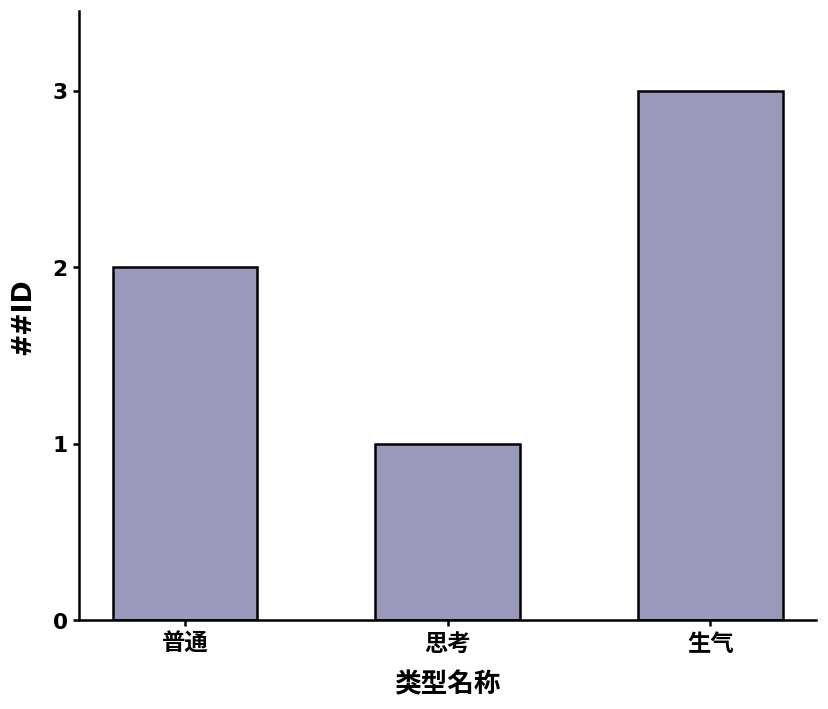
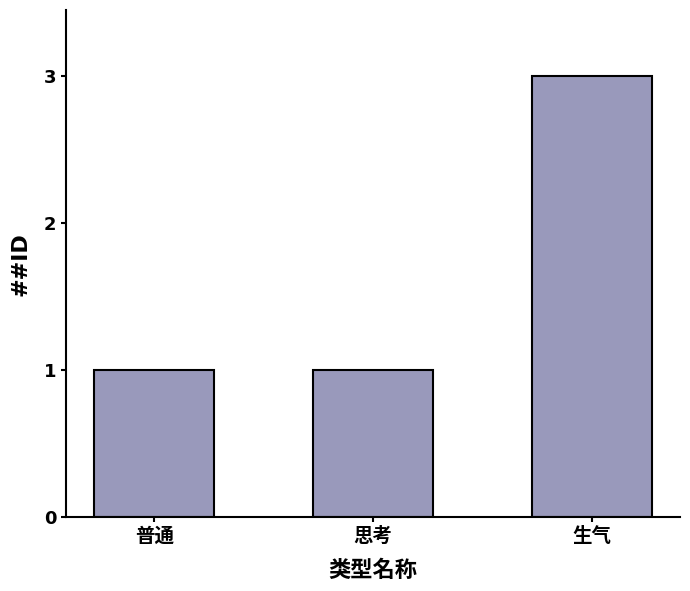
普通: 2 -> 1
